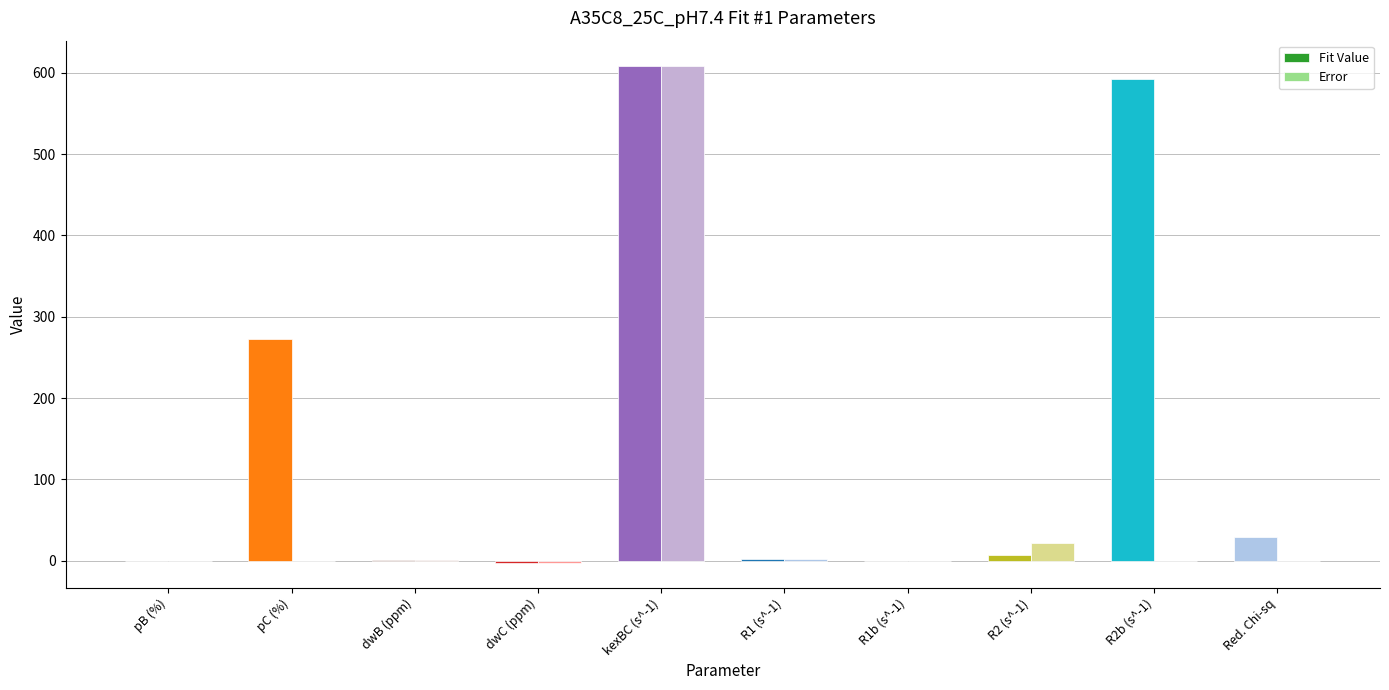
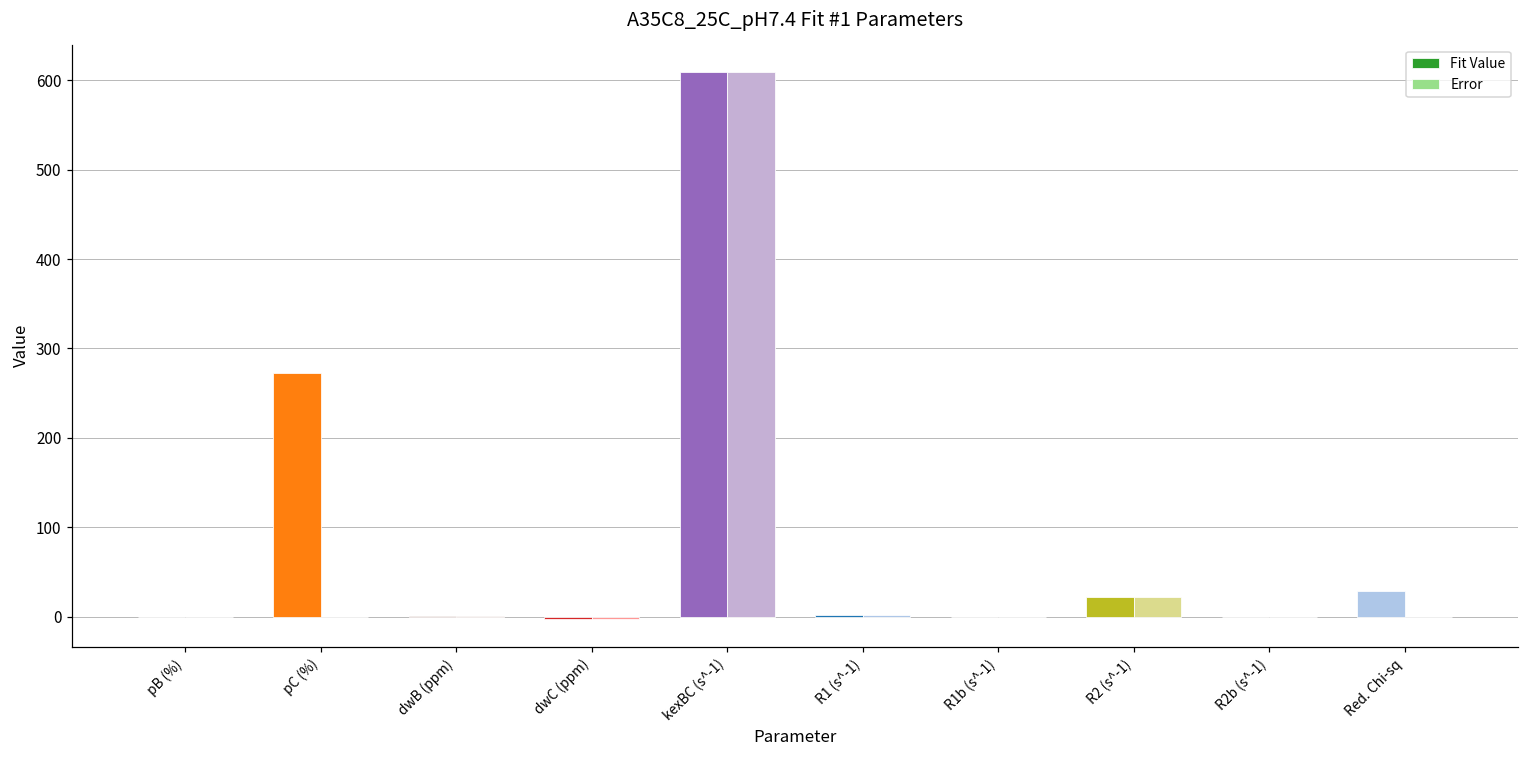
Fit Value, R2 (s^-1): 10 -> 20
Fit Value, R2b (s^-1): 590 -> 0
